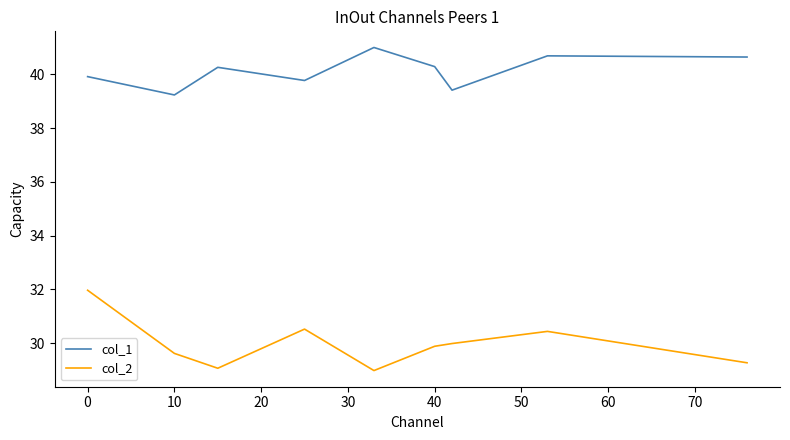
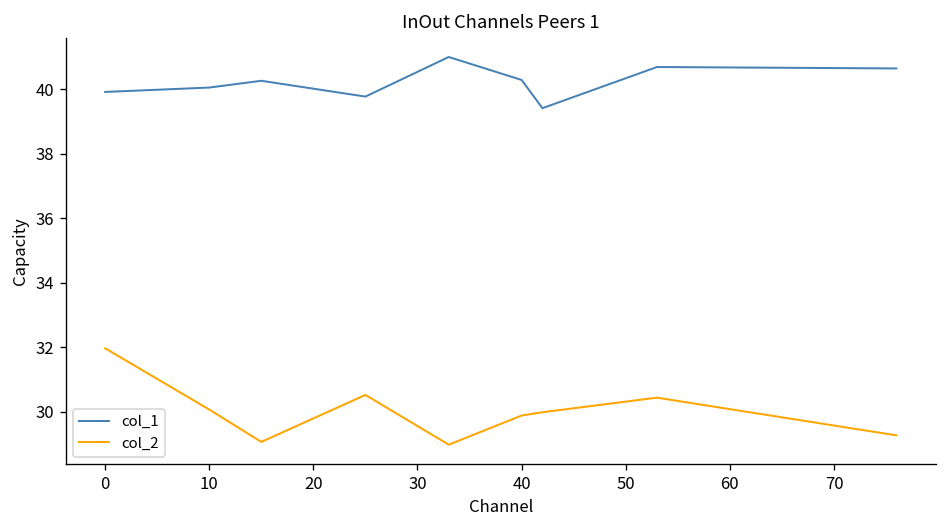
col_1, 10: 39.2 -> 40.1
col_2, 10: 29.6 -> 30.1
